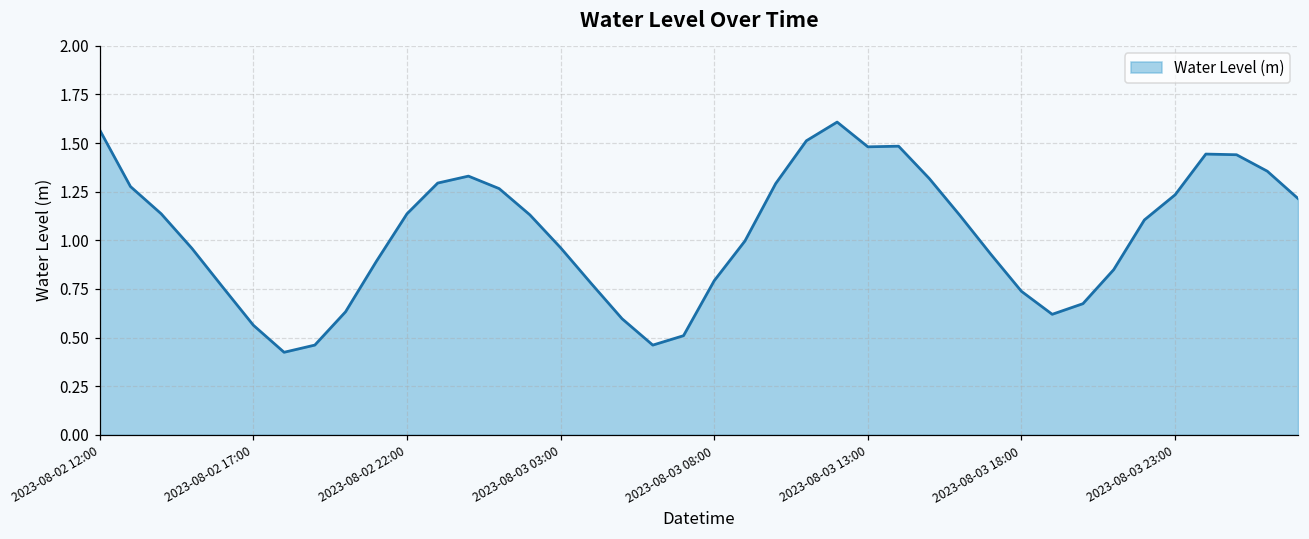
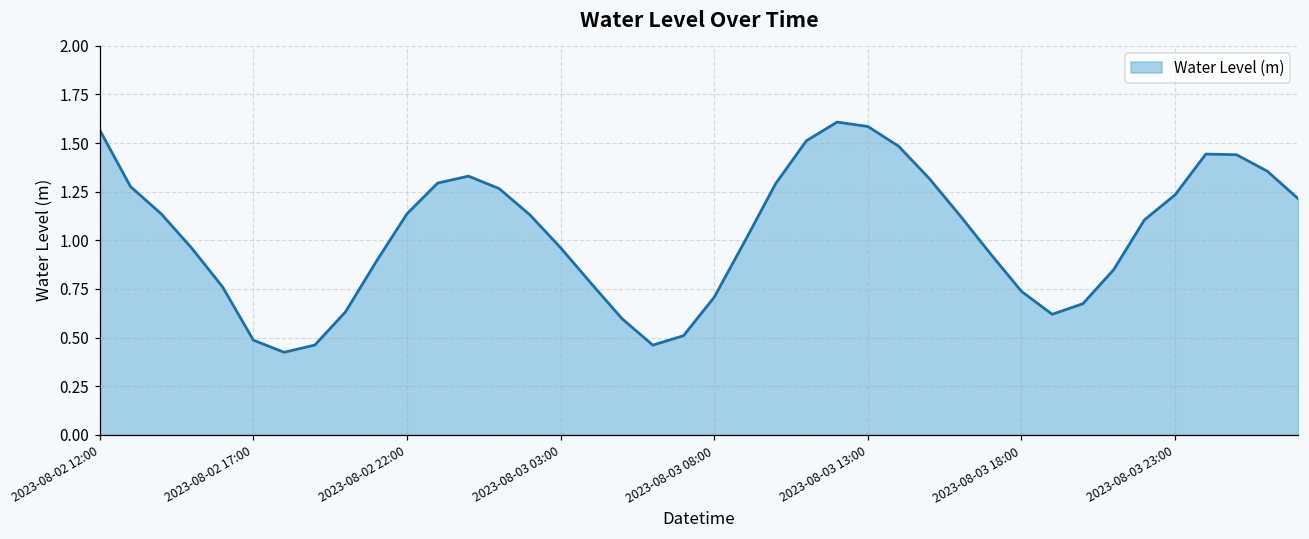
2023-08-02 17:00: 0.56 -> 0.49
2023-08-03 08:00: 0.79 -> 0.71
2023-08-03 13:00: 1.48 -> 1.59
